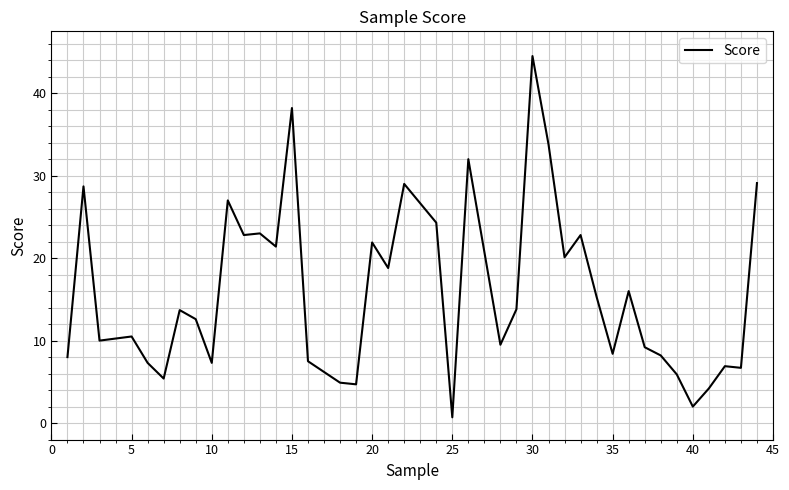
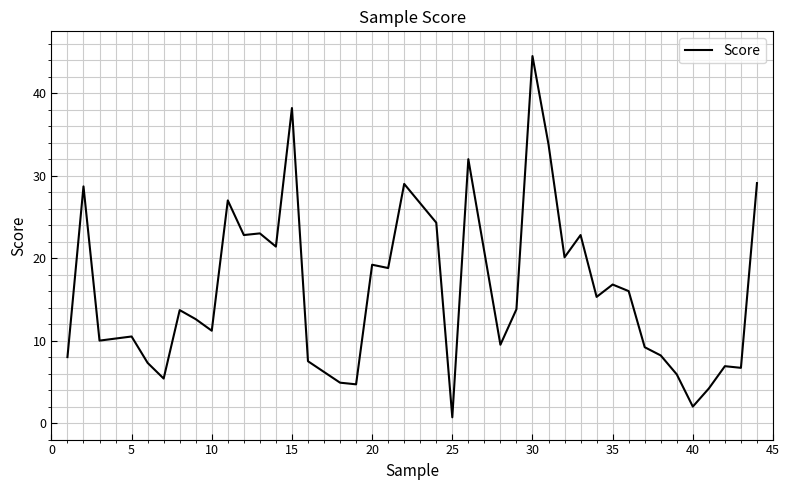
10: 7 -> 11
20: 22 -> 19
35: 8 -> 17
